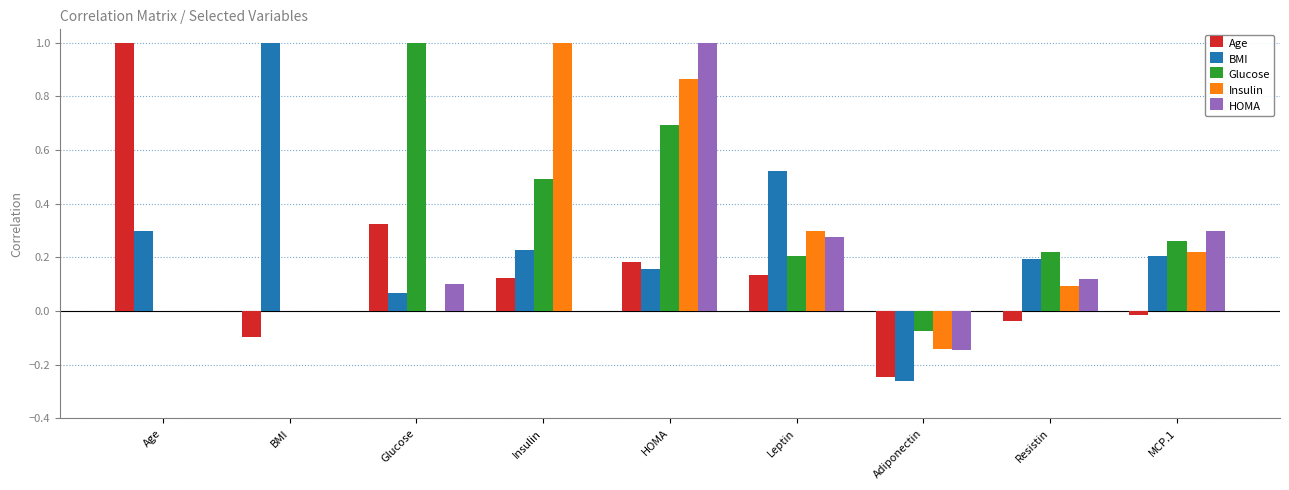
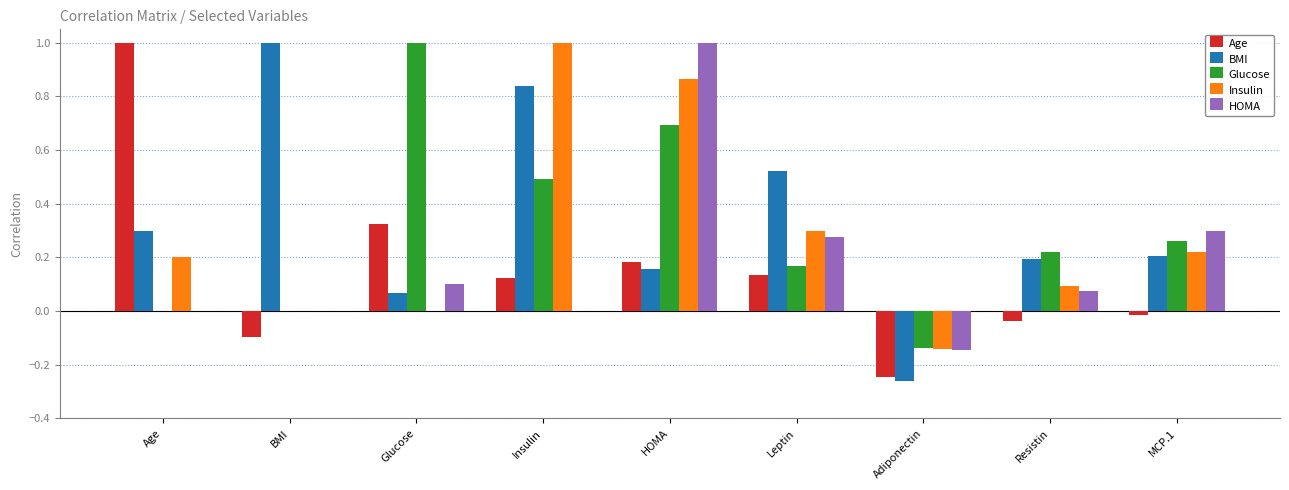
Insulin, Age: 0.0 -> 0.2
BMI, Insulin: 0.23 -> 0.84
Glucose, Leptin: 0.21 -> 0.17
Glucose, Adiponectin: -0.07 -> -0.14
HOMA, Resistin: 0.12 -> 0.08
